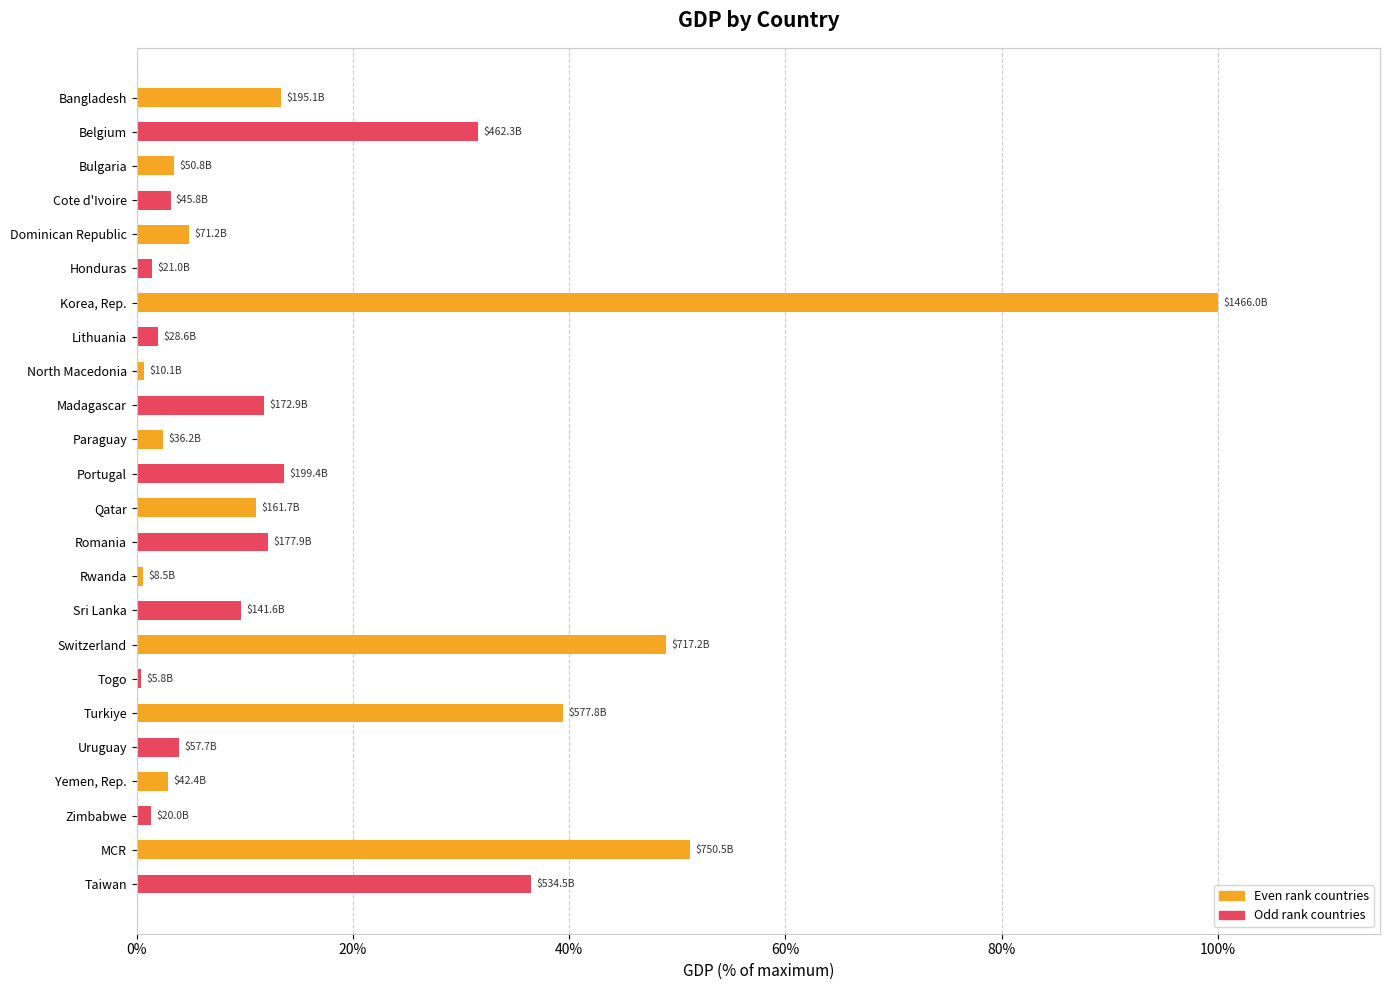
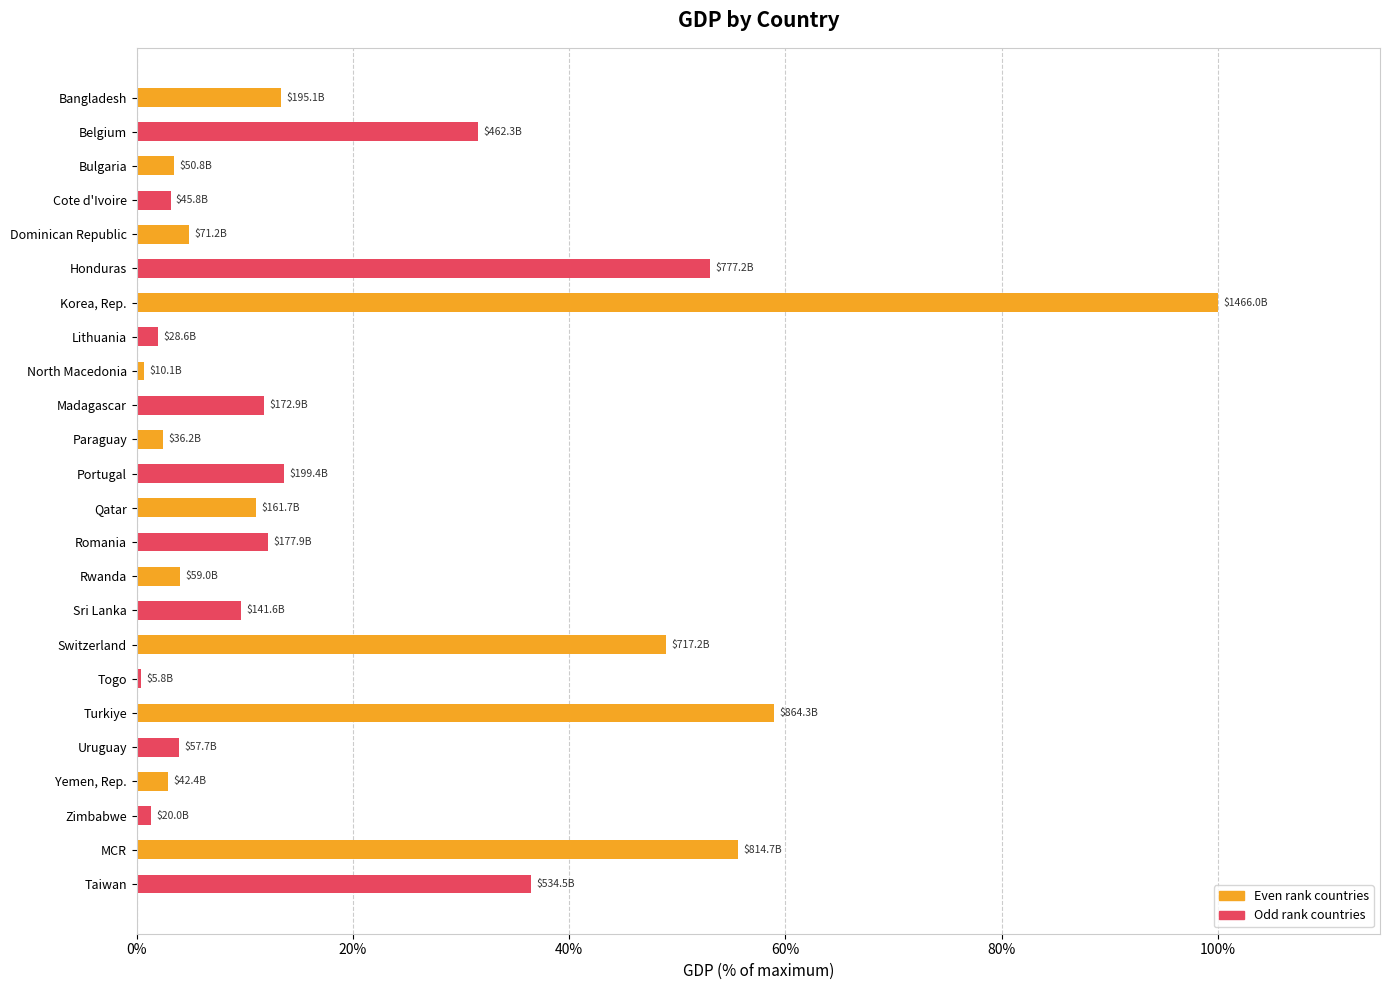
Honduras: $21.0B -> $777.2B
Rwanda: $8.5B -> $59.0B
Turkiye: $577.8B -> $864.3B
MCR: $750.5B -> $814.7B
